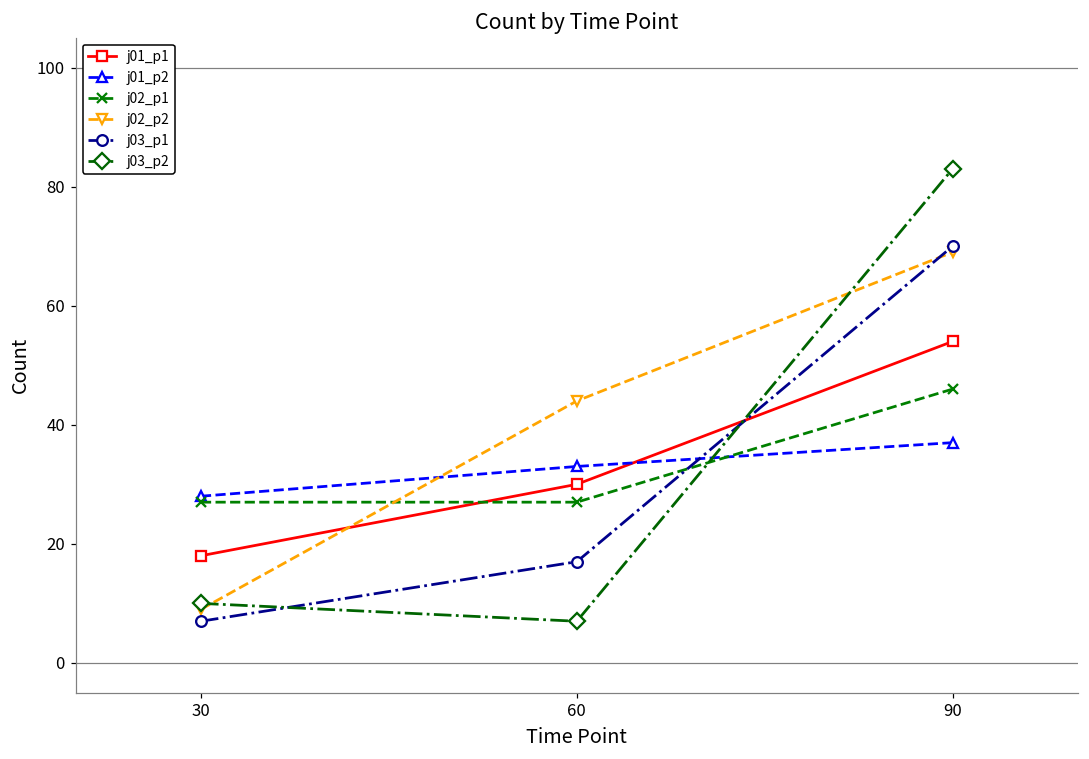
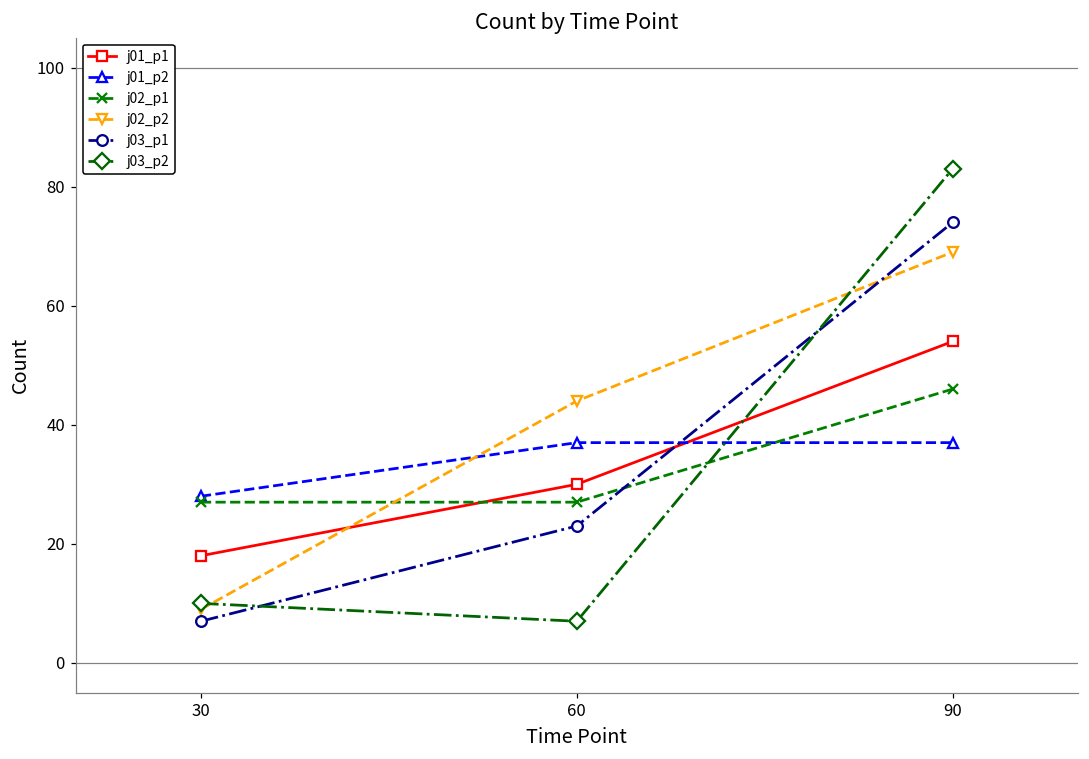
j01_p2, 60: 33 -> 37
j03_p1, 60: 17 -> 23
j03_p1, 90: 70 -> 74
